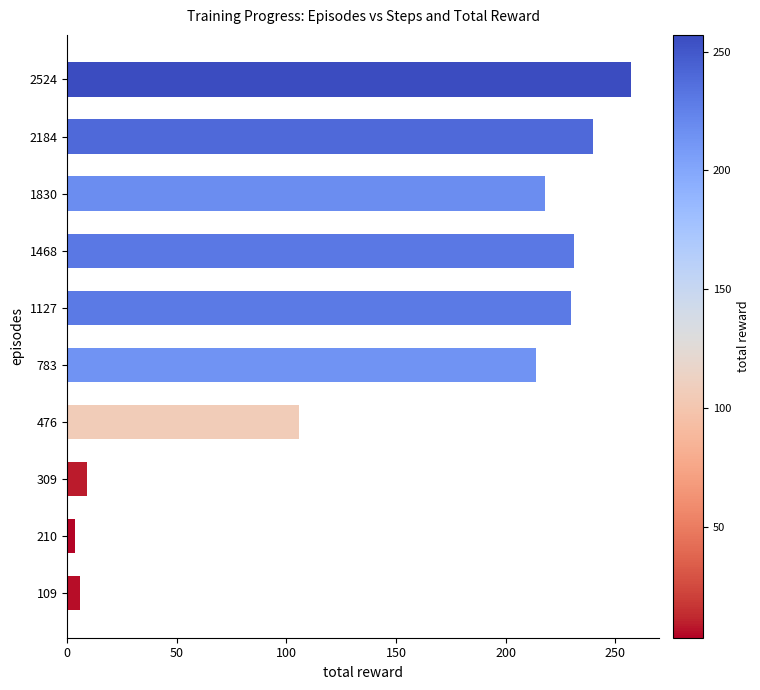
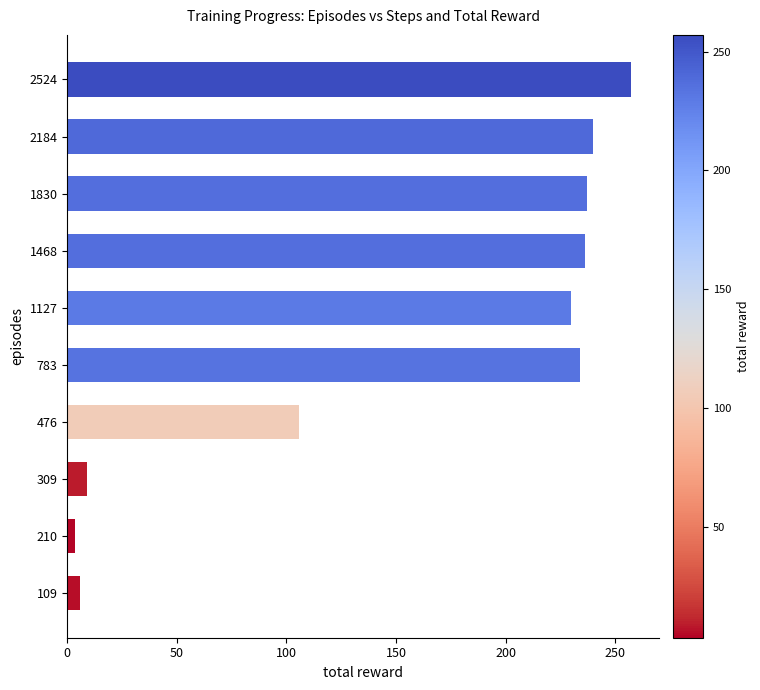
1830: 218 -> 237
1468: 231 -> 236
783: 214 -> 234
